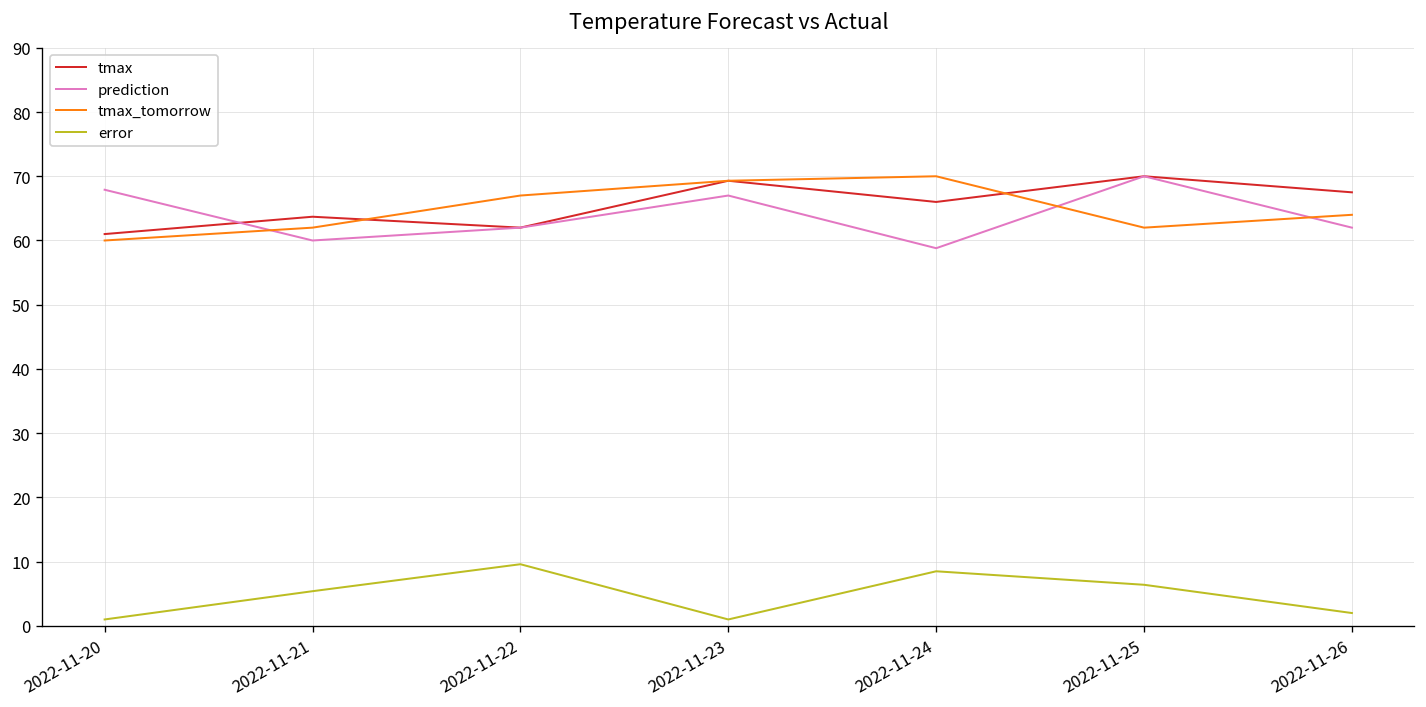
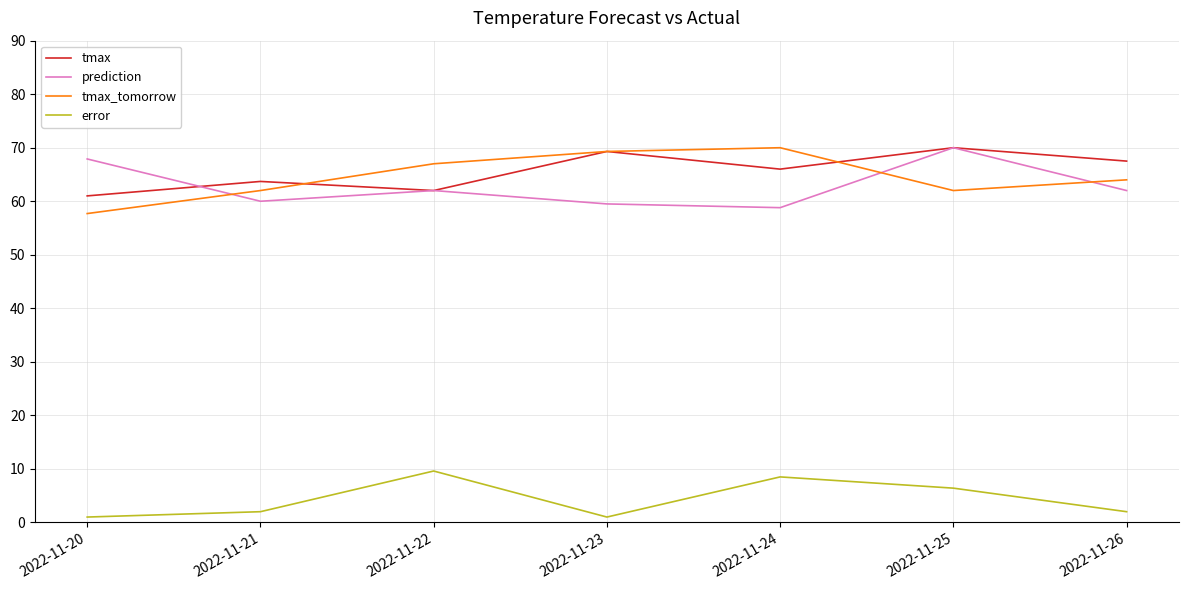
tmax_tomorrow, 2022-11-20: 60 -> 58
error, 2022-11-21: 5 -> 2
prediction, 2022-11-23: 67 -> 60
